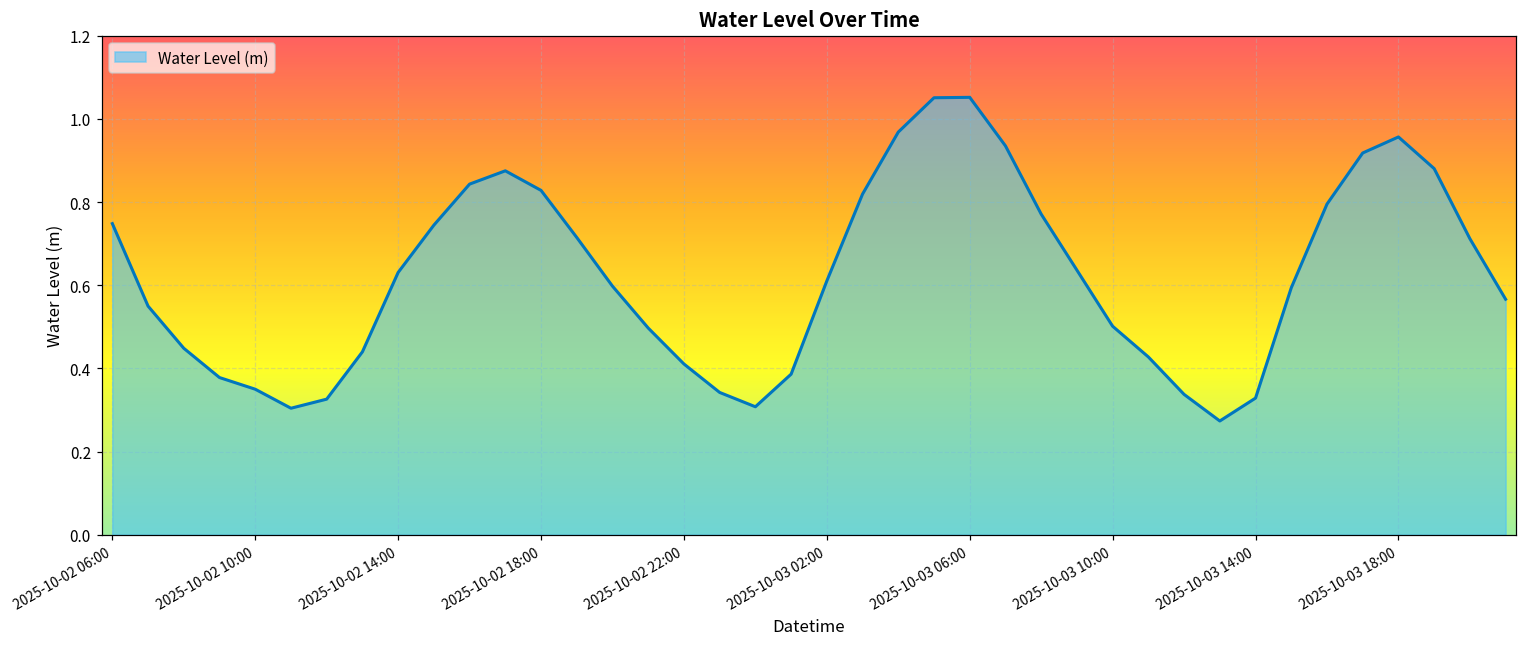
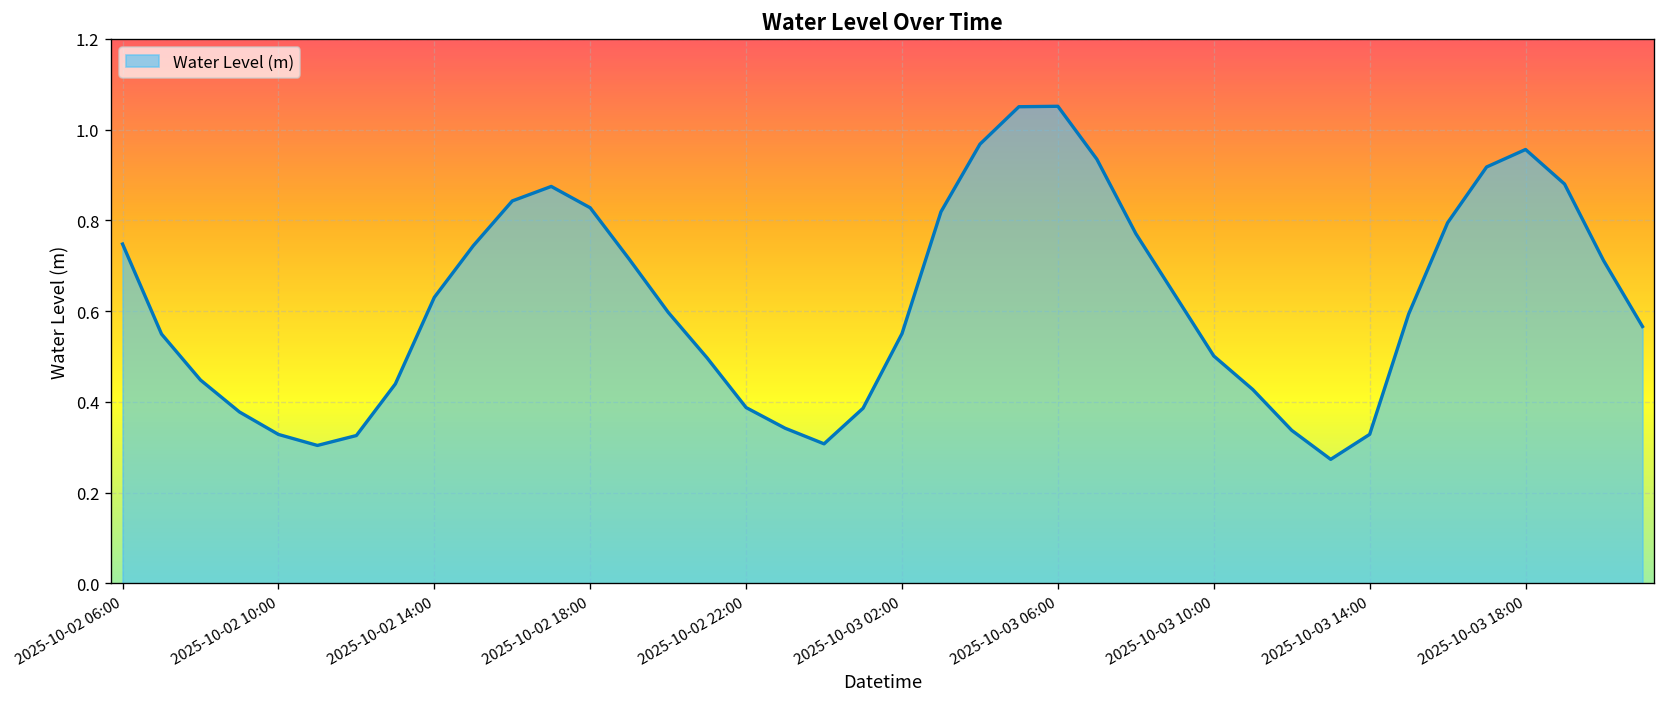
2025-10-02 10:00: 0.35 -> 0.33
2025-10-02 22:00: 0.41 -> 0.39
2025-10-03 02:00: 0.61 -> 0.55
